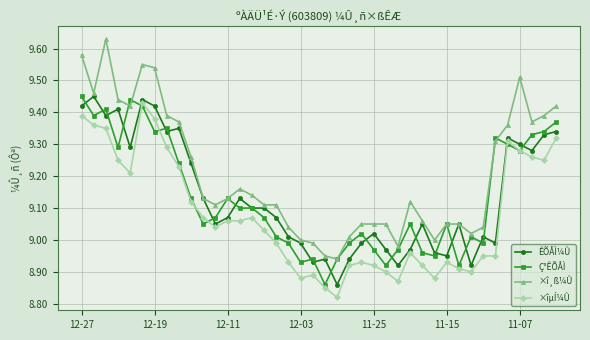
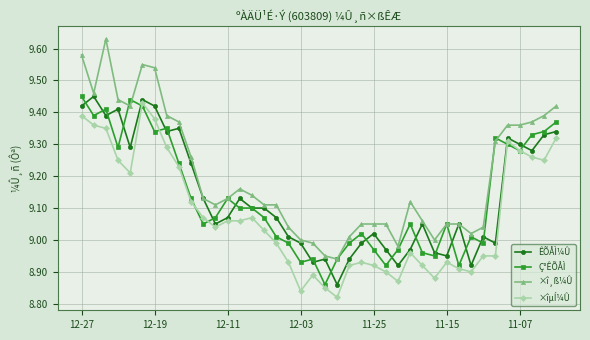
×îµÍ¼Û, 12-03: 8.88 -> 8.84
×î¸ß¼Û, 11-07: 9.51 -> 9.36
